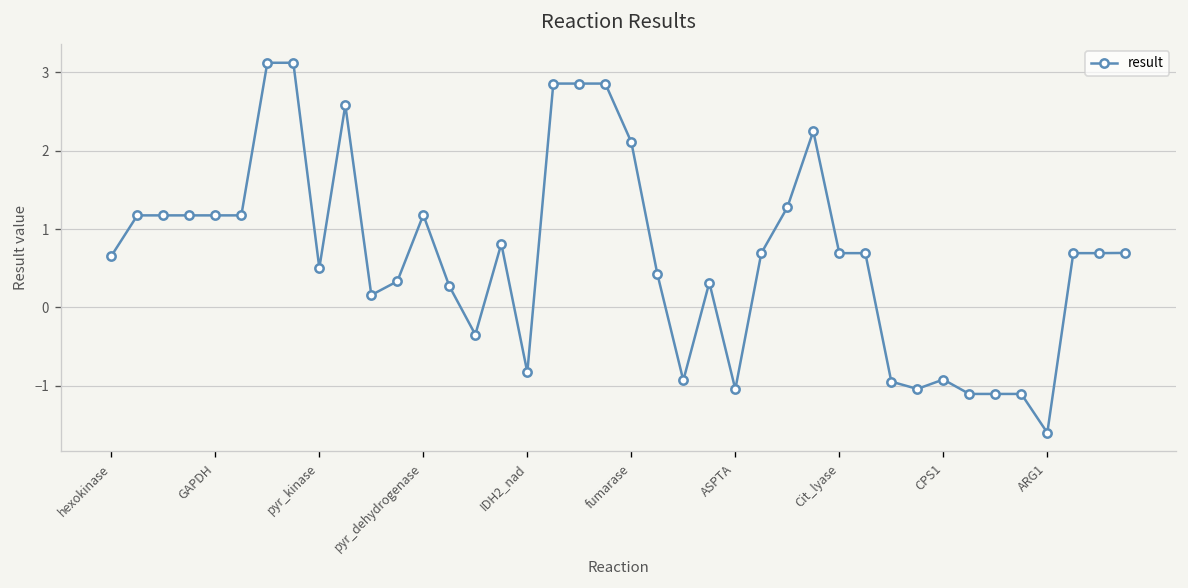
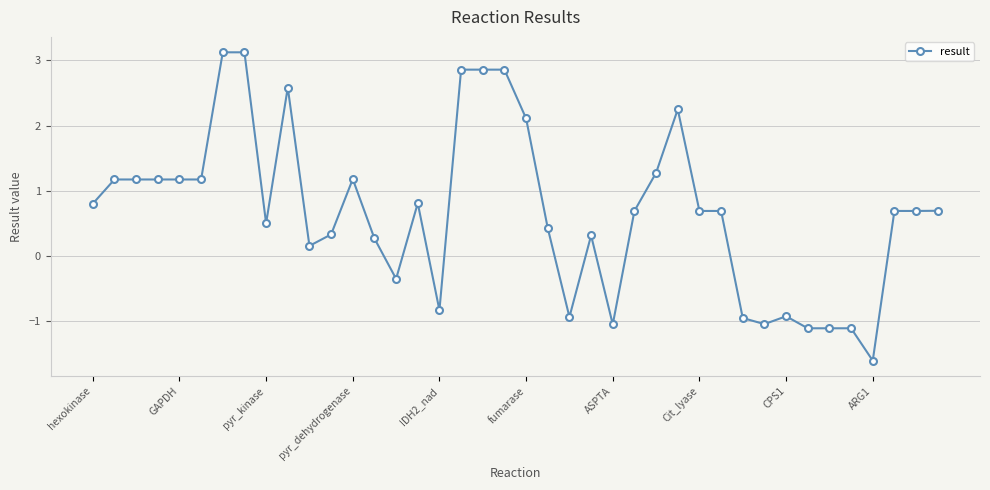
hexokinase: 0.7 -> 0.8
